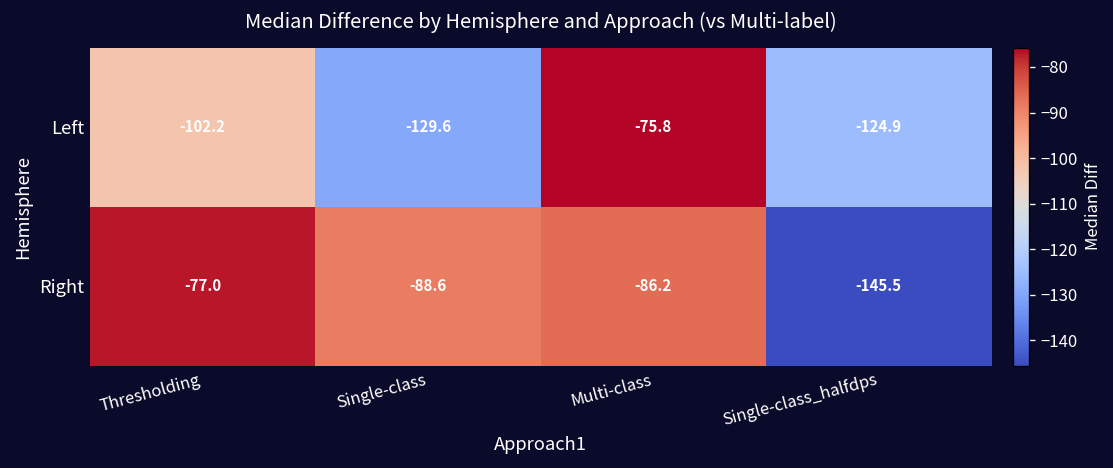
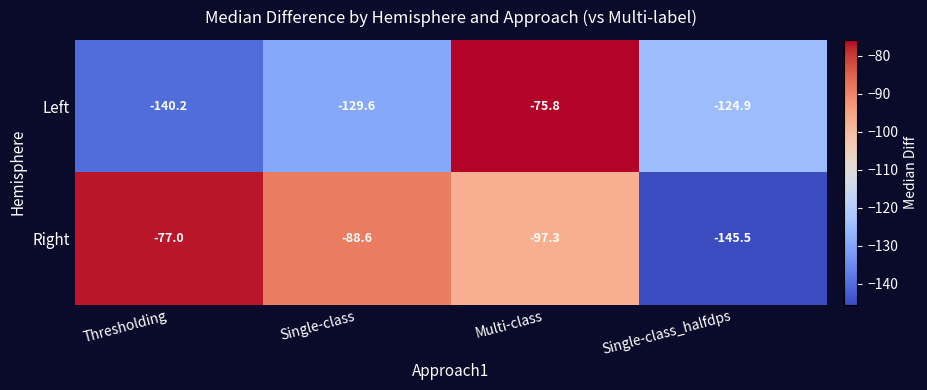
Left, Thresholding: -102.2 -> -140.2
Right, Multi-class: -86.2 -> -97.3
